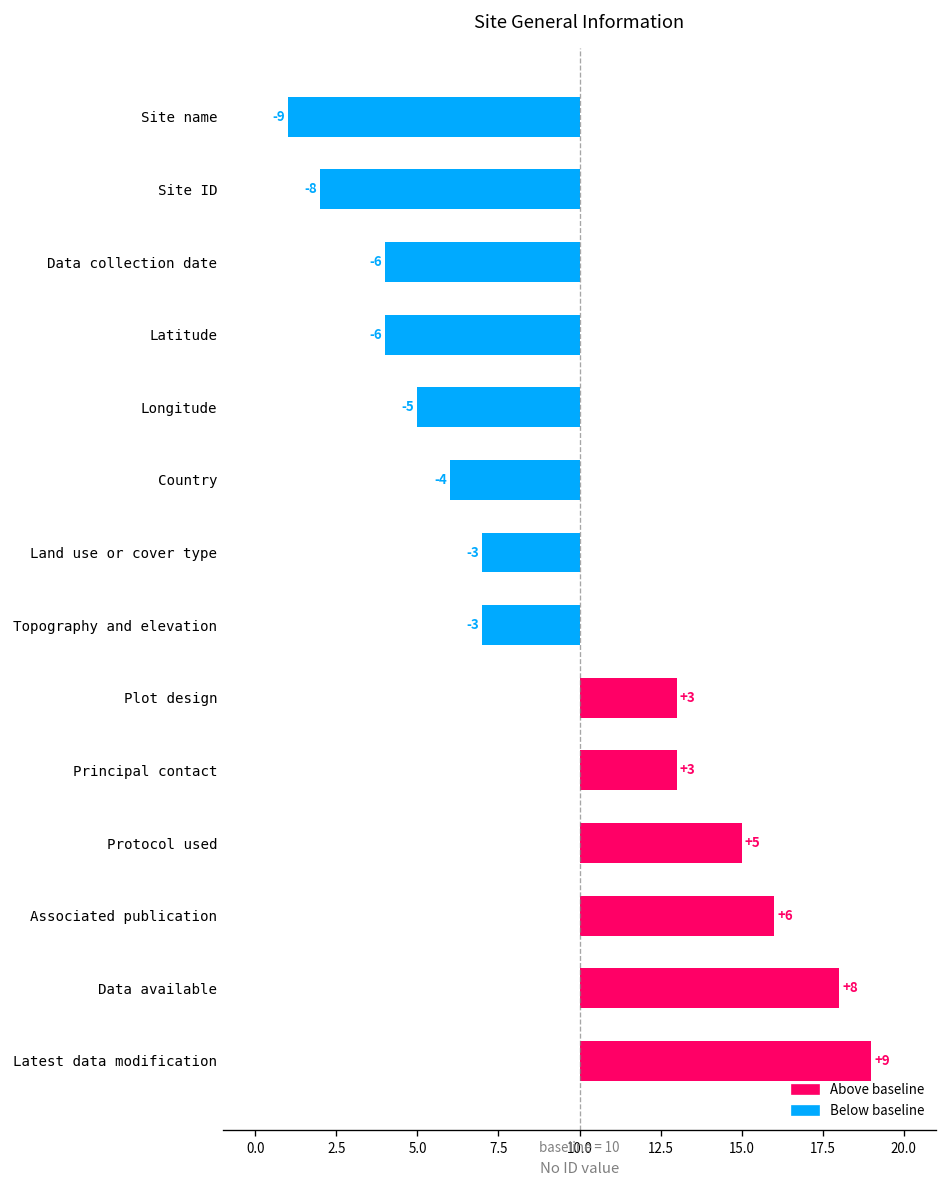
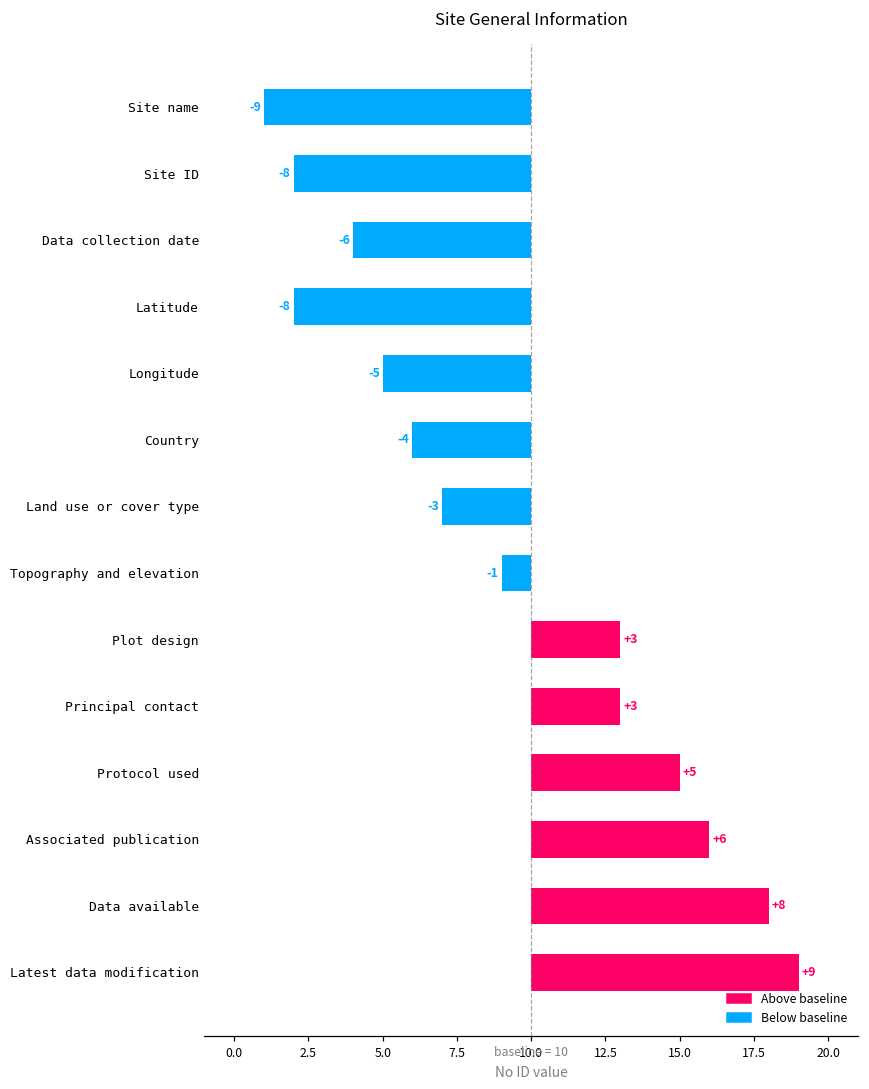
Latitude: -6 -> -8
Topography and elevation: -3 -> -1
